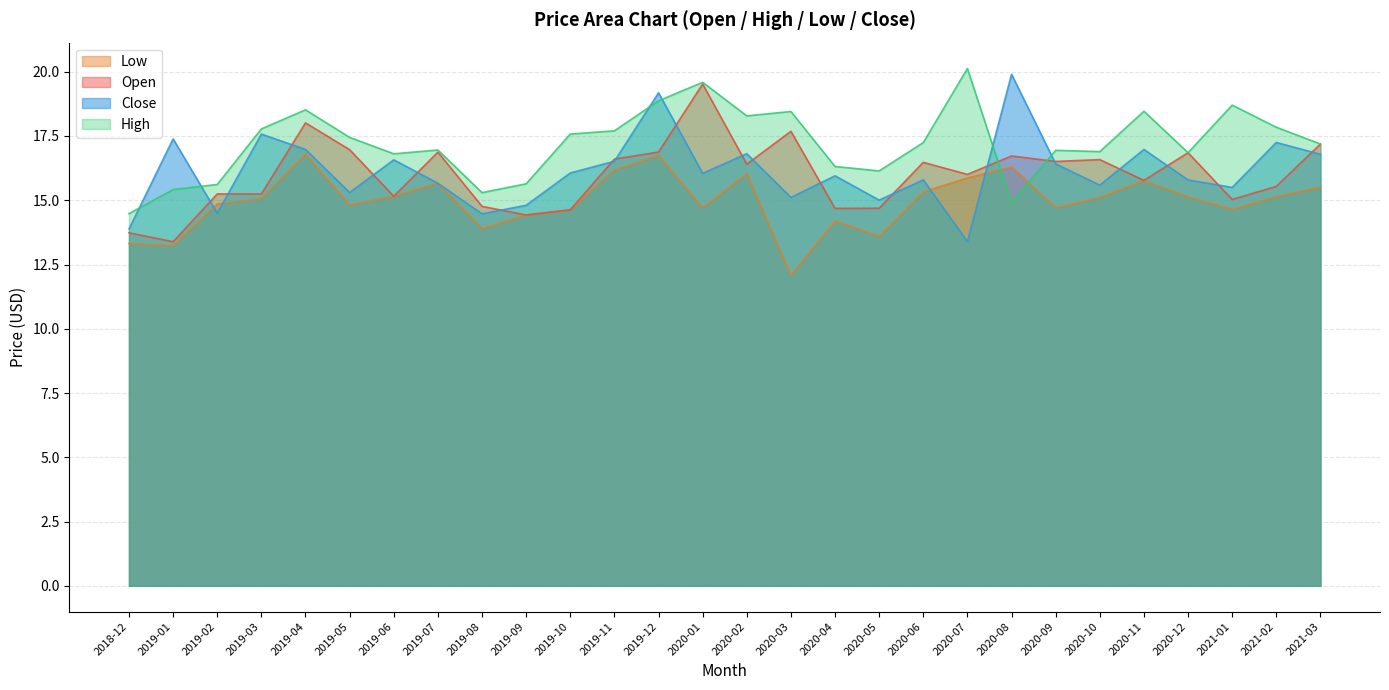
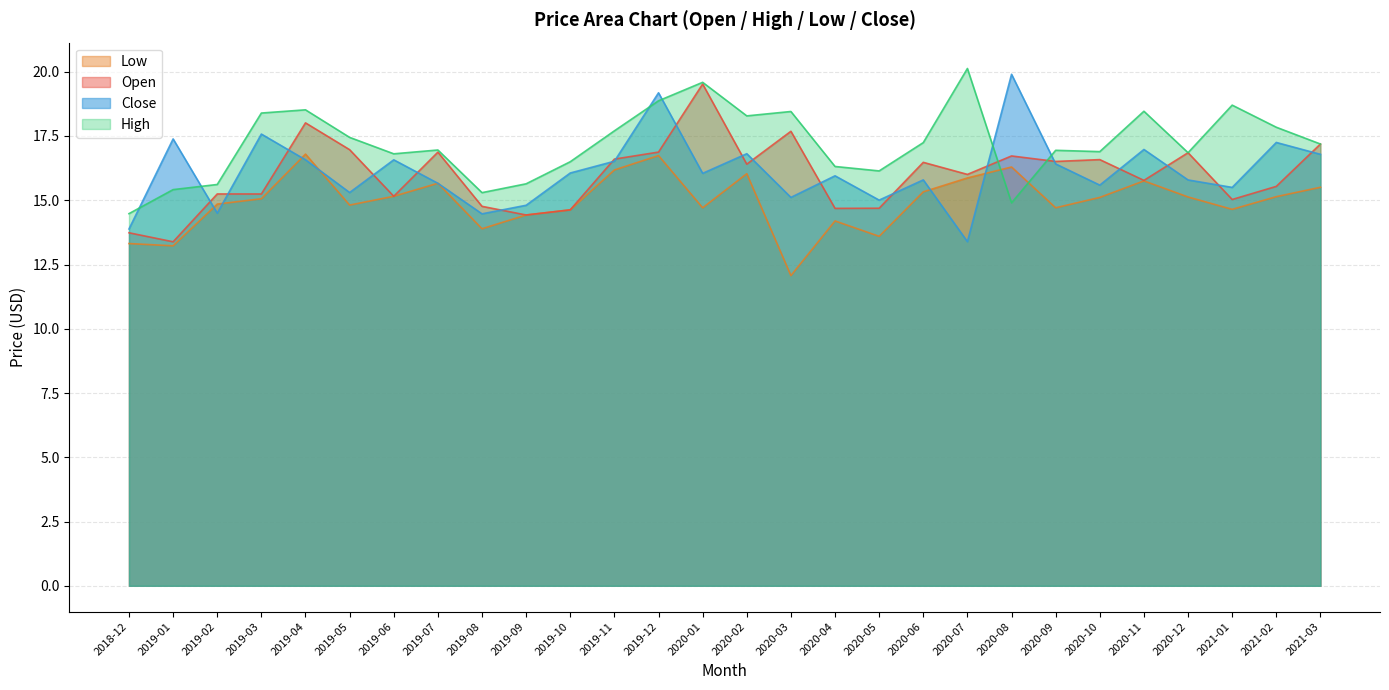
High, 2019-03: 17.8 -> 18.4
Close, 2019-04: 17.0 -> 16.6
High, 2019-10: 17.6 -> 16.5
